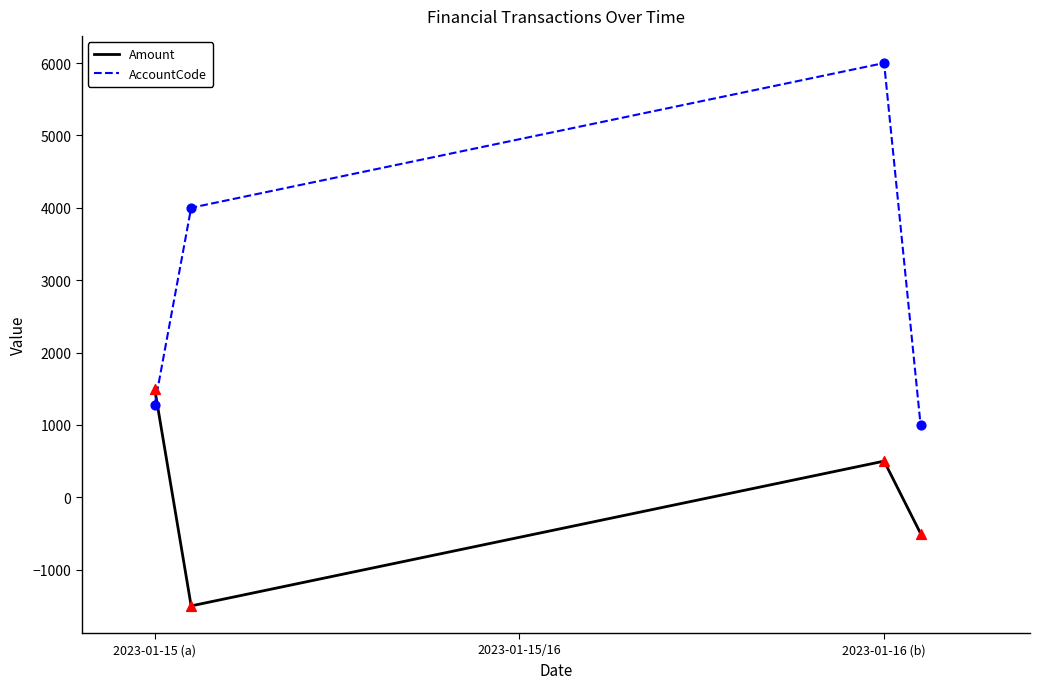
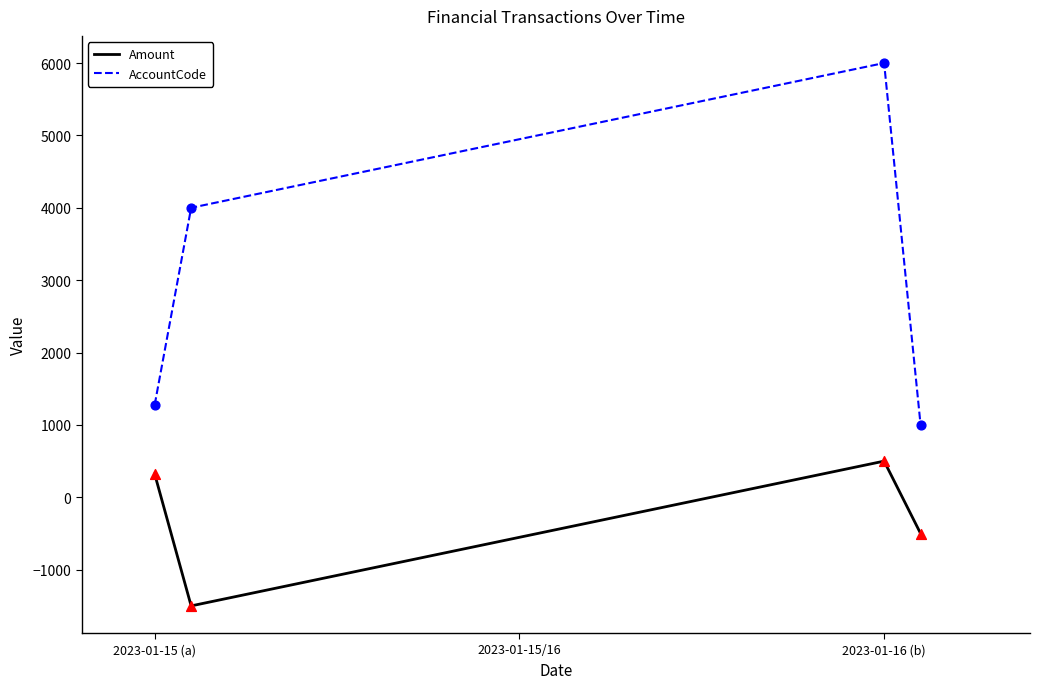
Amount, 2023-01-15 (a): 1500 -> 300
